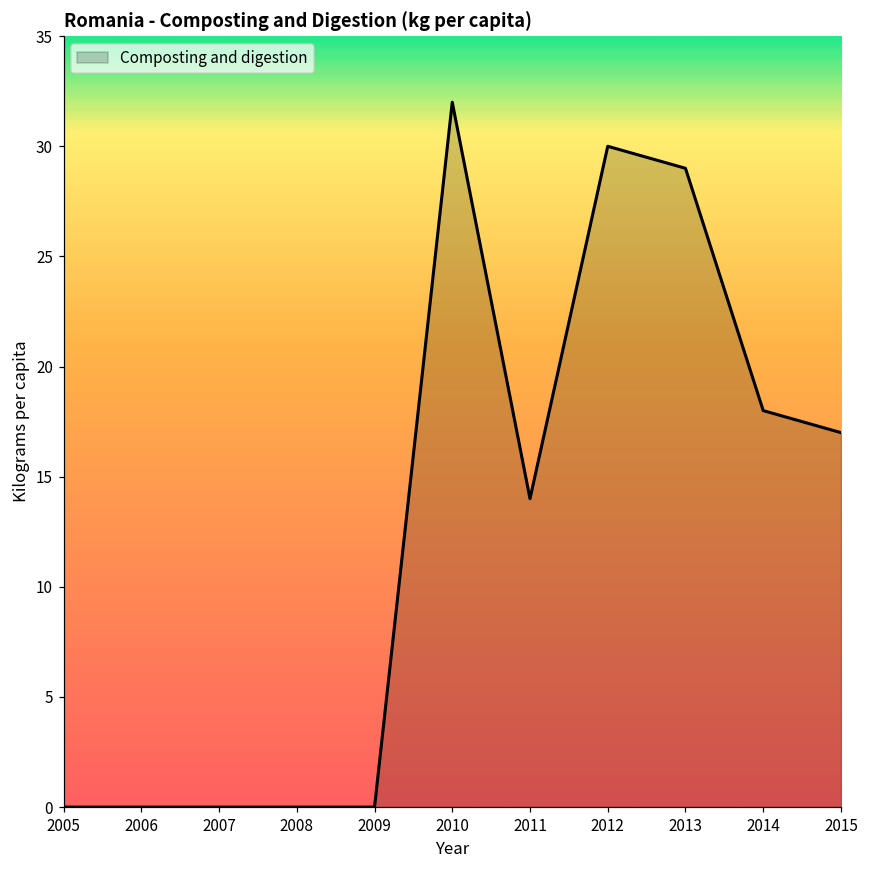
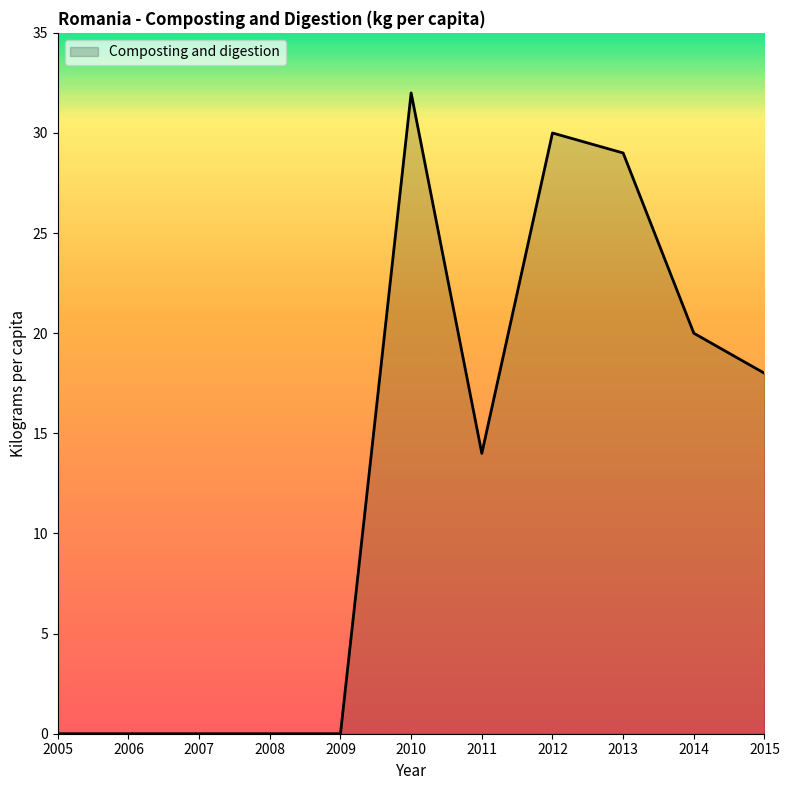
2014: 18 -> 20
2015: 17 -> 18
